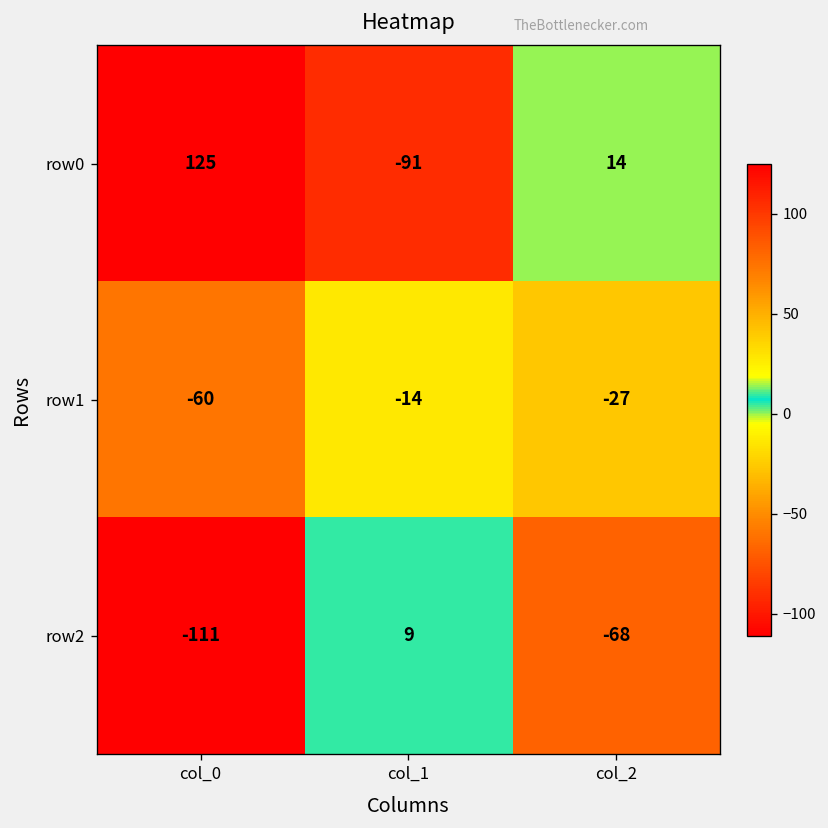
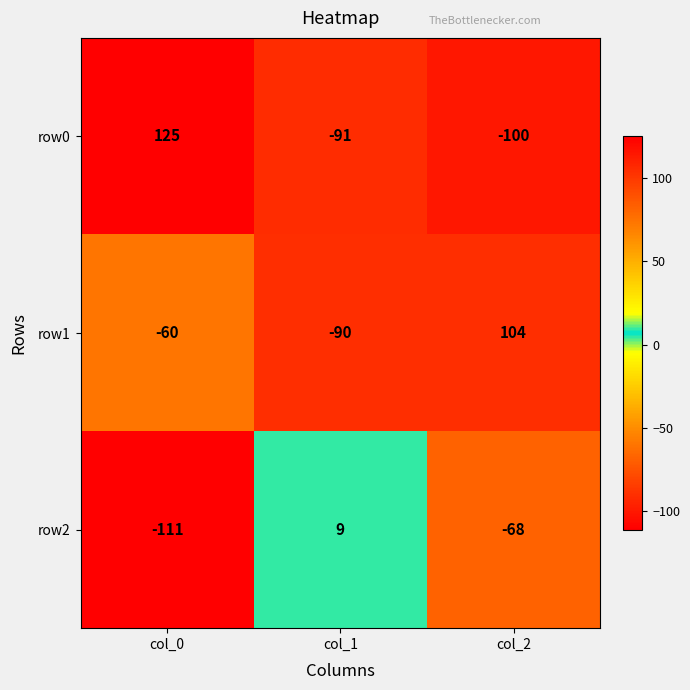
row0, col_2: 14 -> -100
row1, col_1: -14 -> -90
row1, col_2: -27 -> 104
